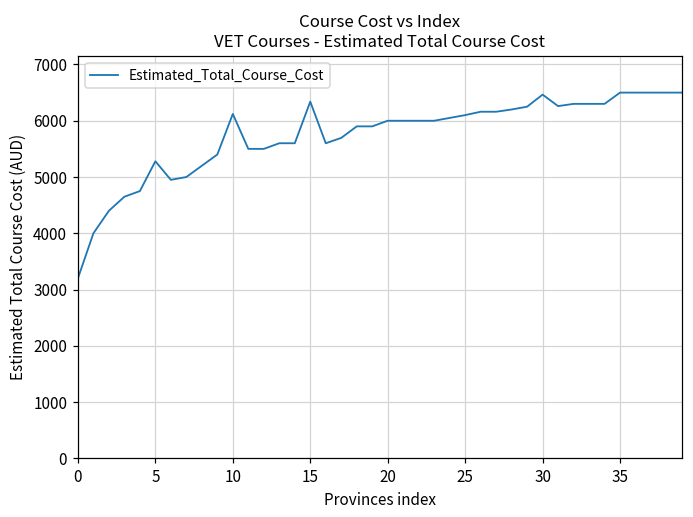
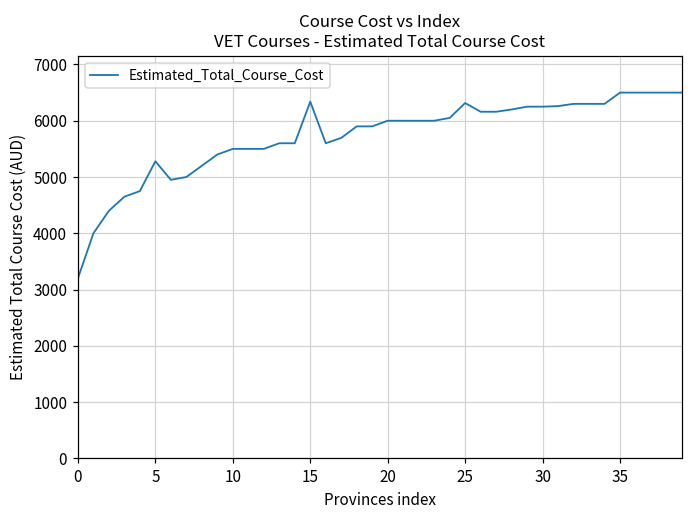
10: 6100 -> 5500
25: 6100 -> 6300
30: 6500 -> 6300
